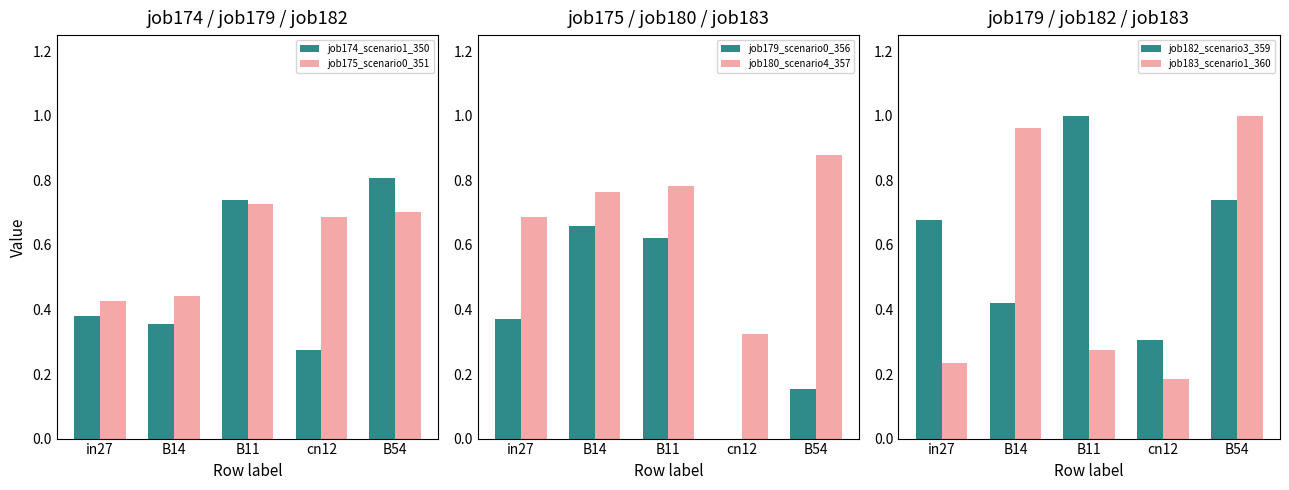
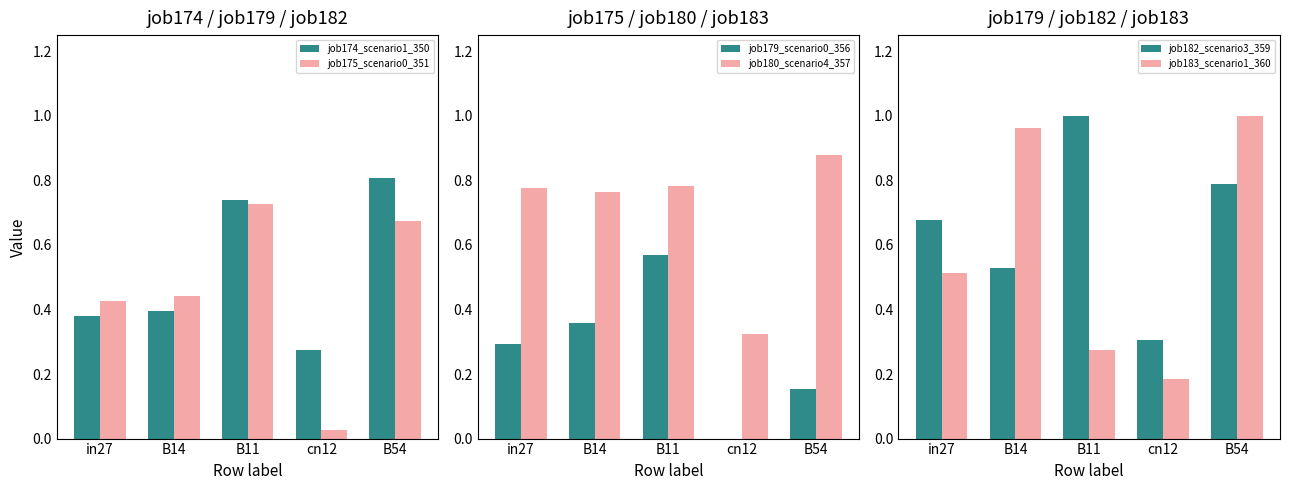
job174 / job179 / job182, job174_scenario1_350, B14: 0.36 -> 0.40
job174 / job179 / job182, job175_scenario0_351, cn12: 0.69 -> 0.03
job174 / job179 / job182, job175_scenario0_351, B54: 0.70 -> 0.67
job175 / job180 / job183, job179_scenario0_356, in27: 0.37 -> 0.29
job175 / job180 / job183, job180_scenario4_357, in27: 0.69 -> 0.78
job175 / job180 / job183, job179_scenario0_356, B14: 0.66 -> 0.36
job175 / job180 / job183, job179_scenario0_356, B11: 0.62 -> 0.57
job179 / job182 / job183, job183_scenario1_360, in27: 0.23 -> 0.51
job179 / job182 / job183, job182_scenario3_359, B14: 0.42 -> 0.53
job179 / job182 / job183, job182_scenario3_359, B54: 0.74 -> 0.79
